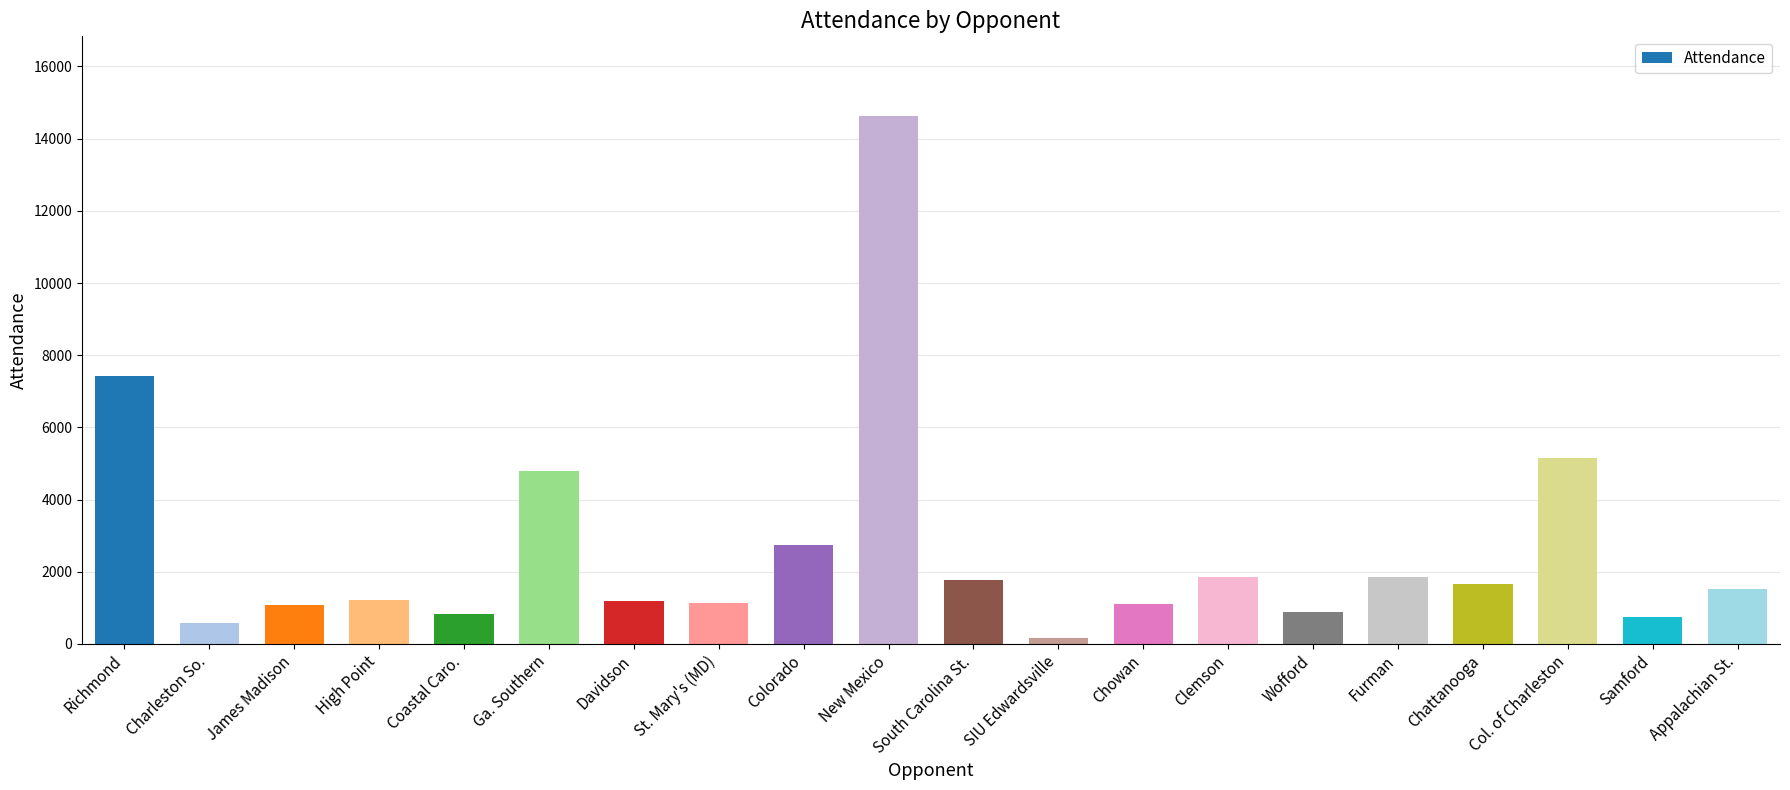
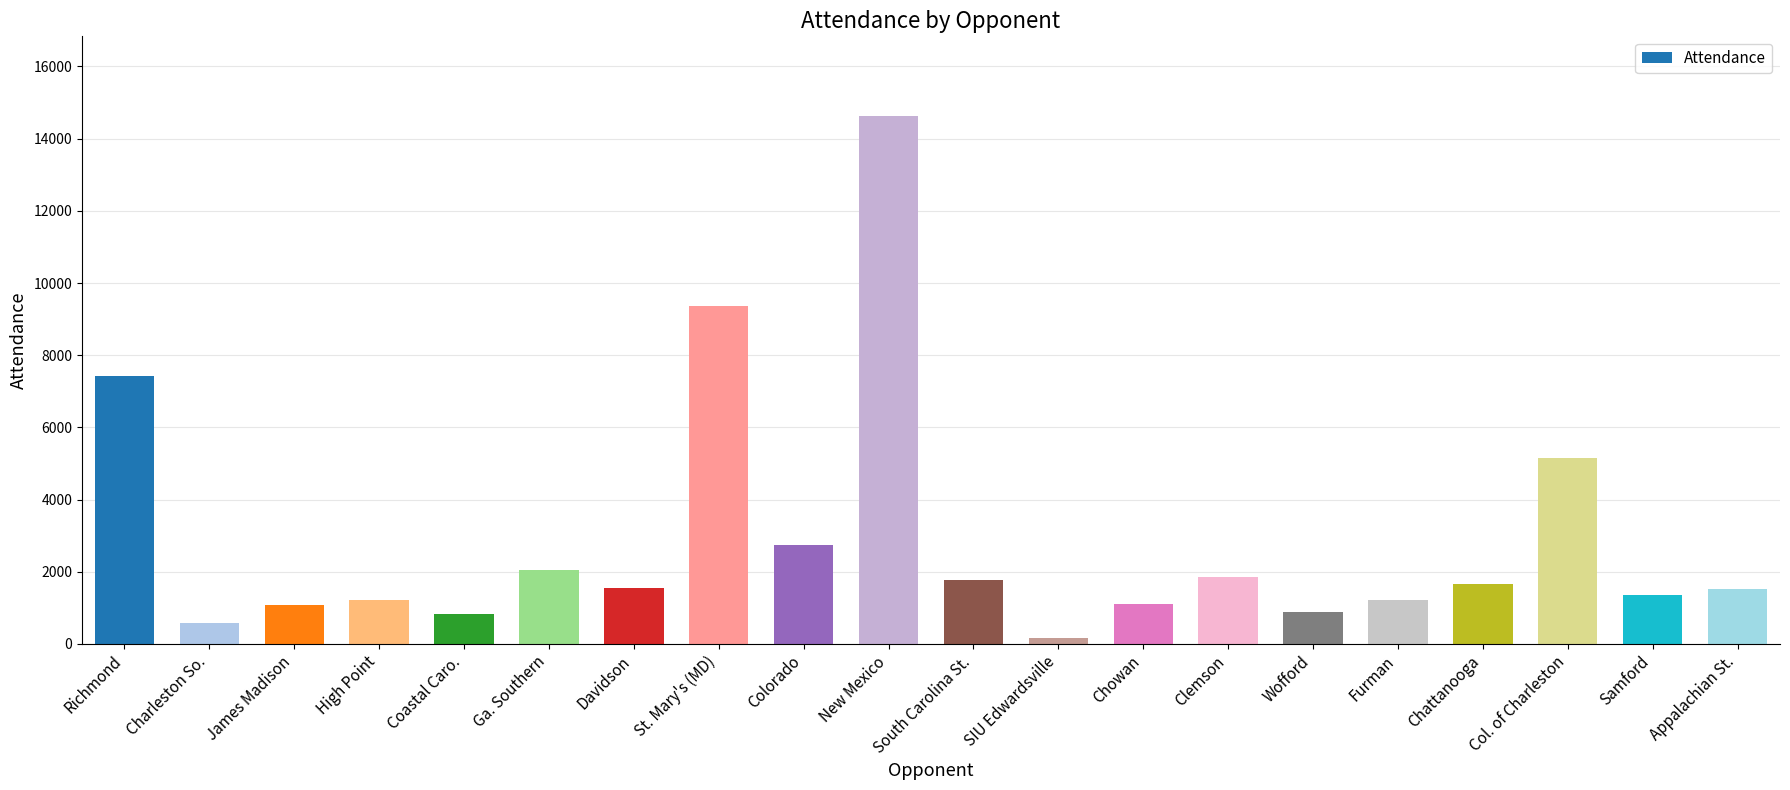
Ga. Southern: 4800 -> 2100
Davidson: 1200 -> 1500
St. Mary's (MD): 1100 -> 9300
Furman: 1900 -> 1200
Samford: 700 -> 1300
